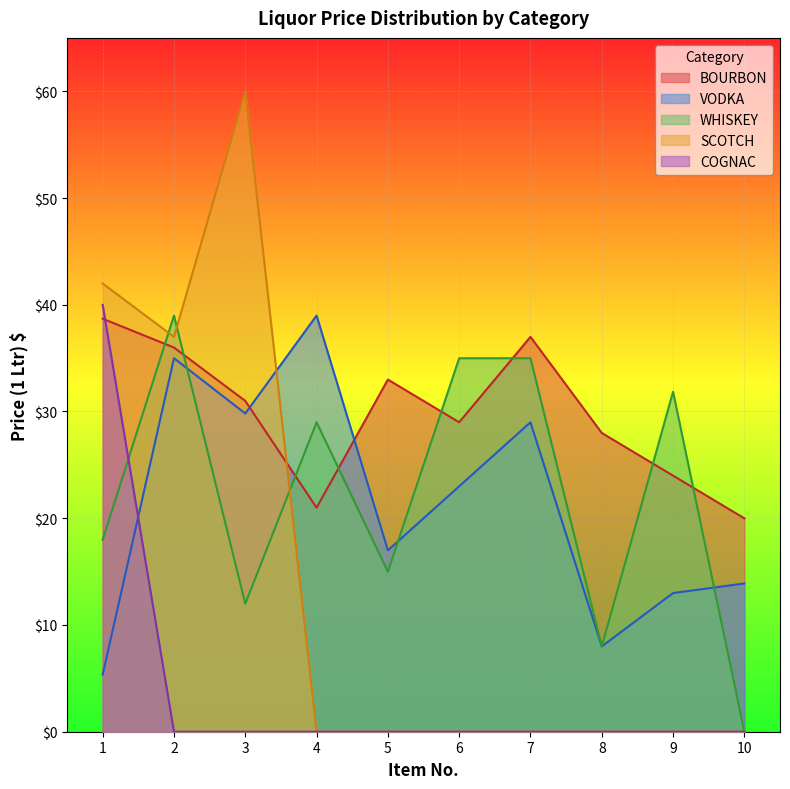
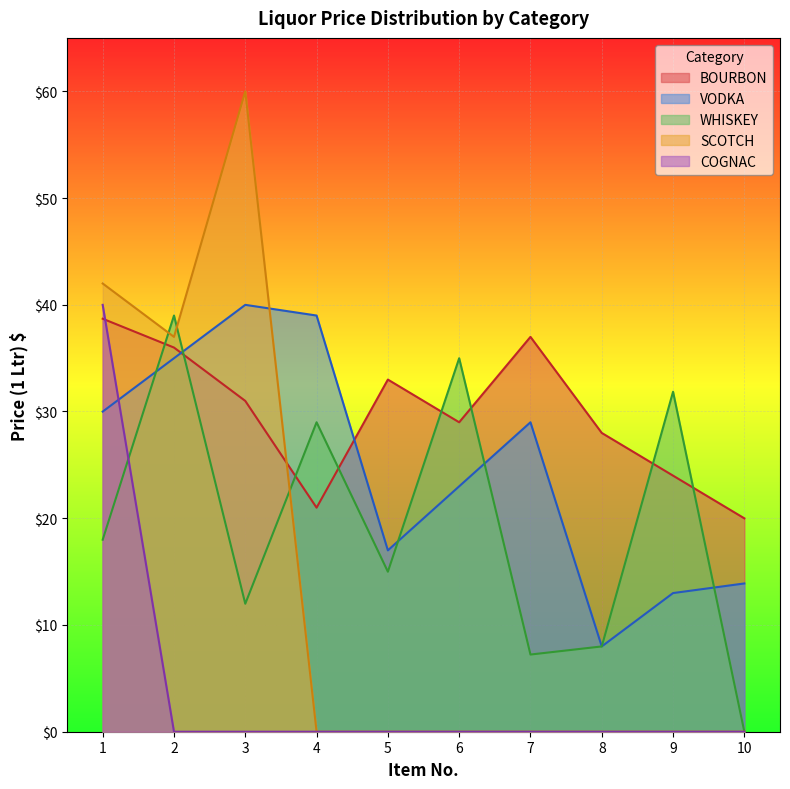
VODKA, 1: $5.4 -> $30.0
VODKA, 3: $29.8 -> $40.0
WHISKEY, 7: $35.0 -> $7.2
